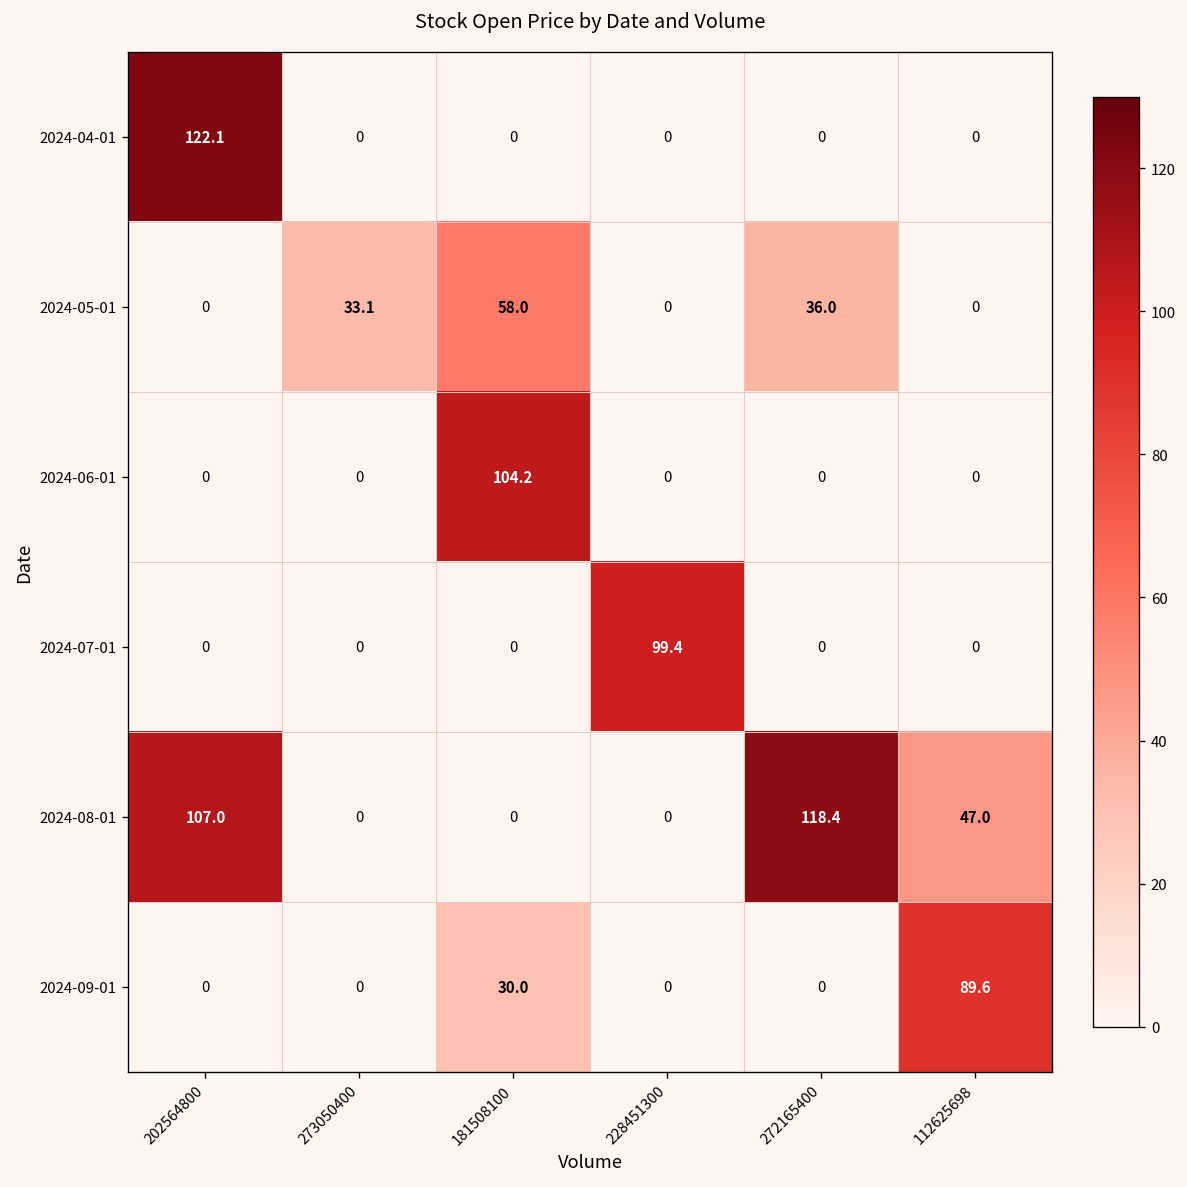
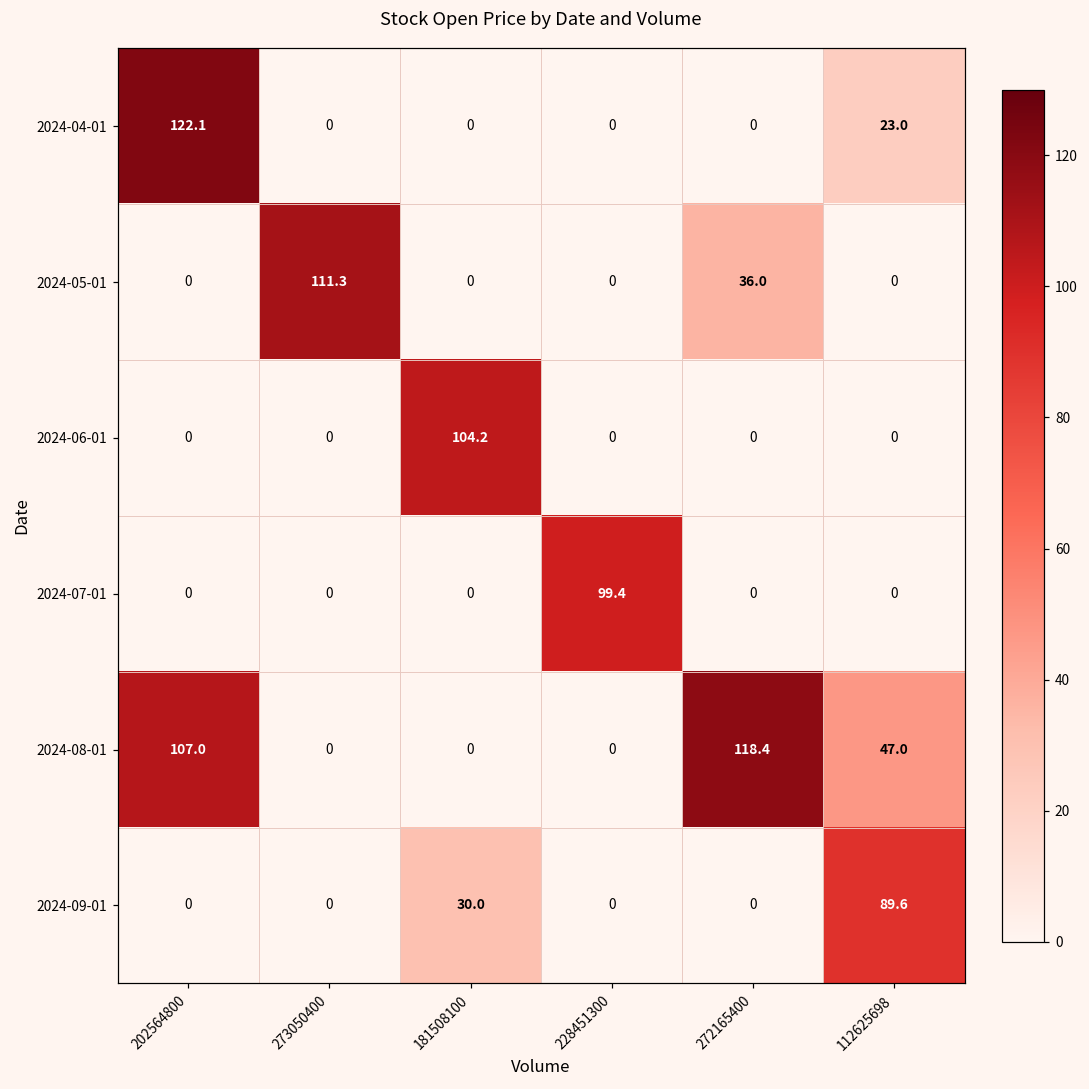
2024-04-01, 112625698: 0 -> 23.0
2024-05-01, 273050400: 33.1 -> 111.3
2024-05-01, 181508100: 58.0 -> 0
